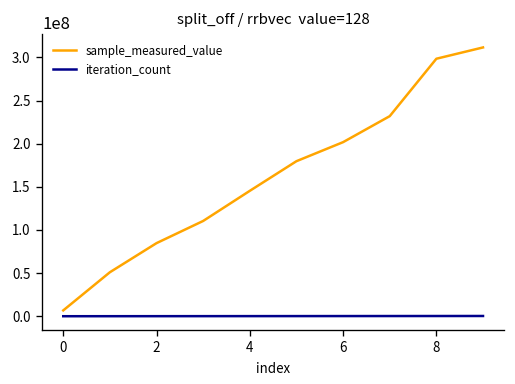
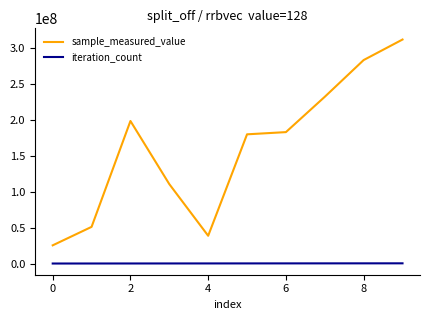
sample_measured_value, 0: 10000000 -> 30000000
sample_measured_value, 2: 80000000 -> 200000000
sample_measured_value, 4: 150000000 -> 40000000
sample_measured_value, 6: 200000000 -> 180000000
sample_measured_value, 8: 300000000 -> 280000000
